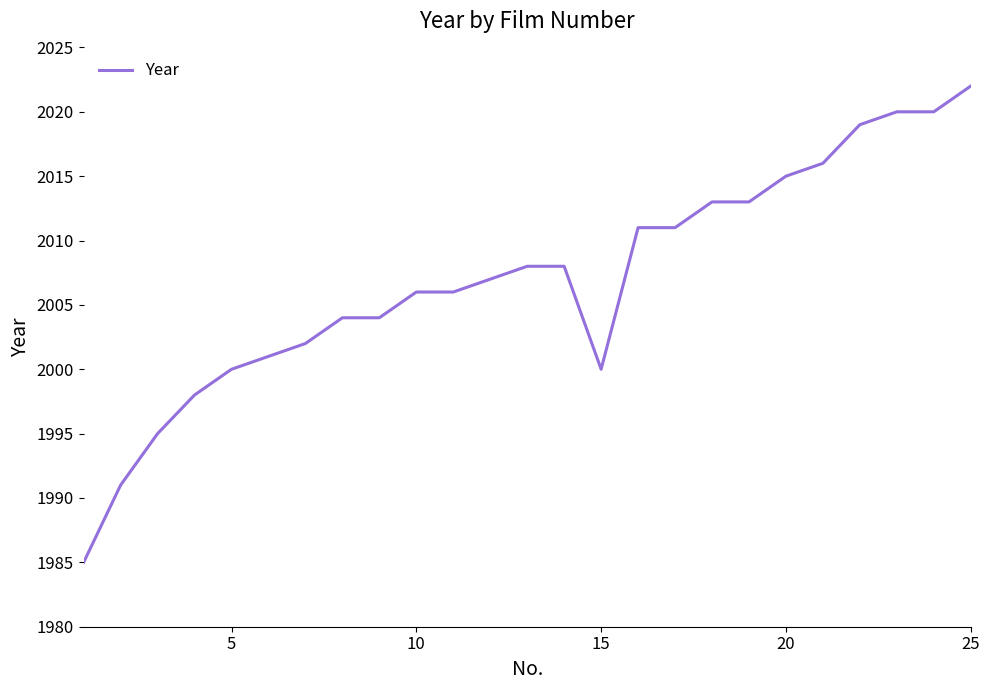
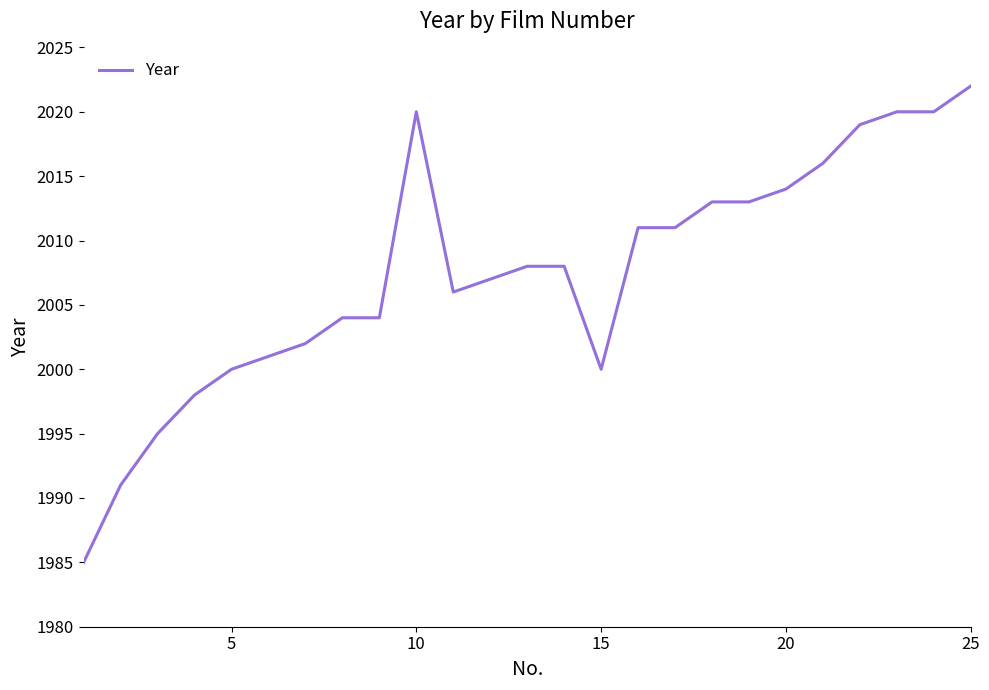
10: 2006 -> 2020
20: 2015 -> 2014
